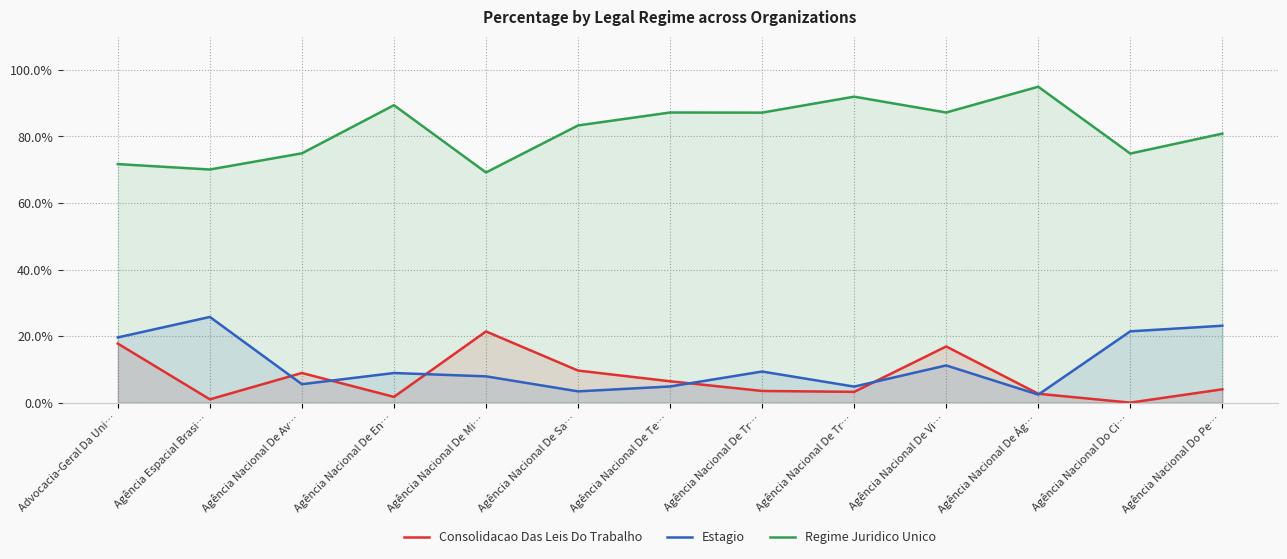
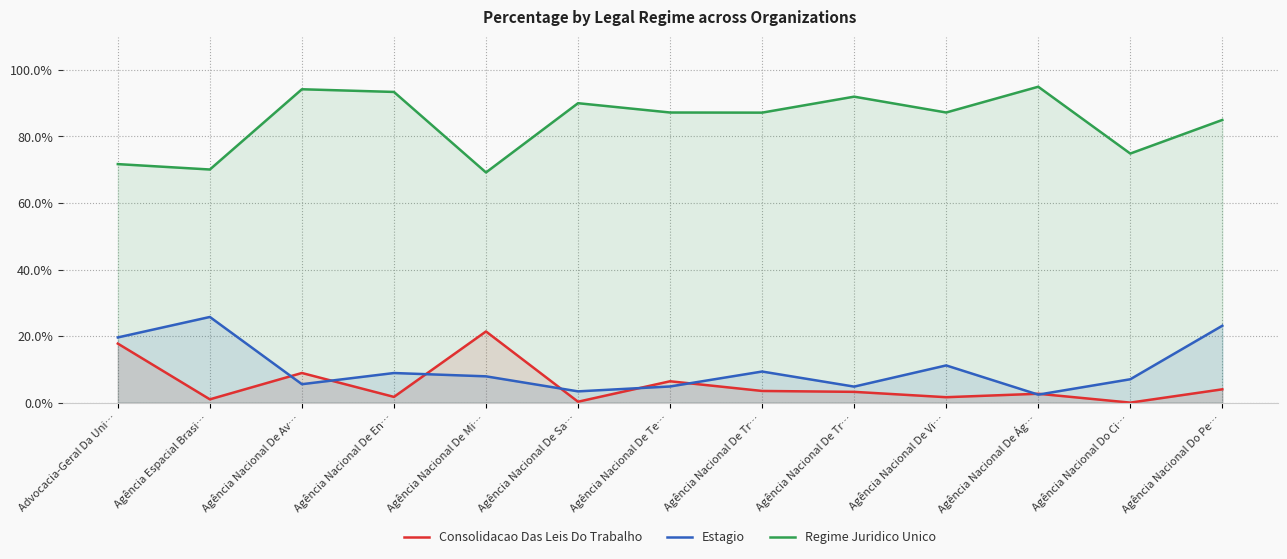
Regime Juridico Unico, Agência Nacional De Av…: 75% -> 94%
Regime Juridico Unico, Agência Nacional De En…: 89% -> 93%
Consolidacao Das Leis Do Trabalho, Agência Nacional De Sa…: 10% -> 0%
Regime Juridico Unico, Agência Nacional De Sa…: 83% -> 90%
Consolidacao Das Leis Do Trabalho, Agência Nacional De Vi…: 17% -> 2%
Estagio, Agência Nacional Do Ci…: 21% -> 7%
Regime Juridico Unico, Agência Nacional Do Pe…: 81% -> 85%
